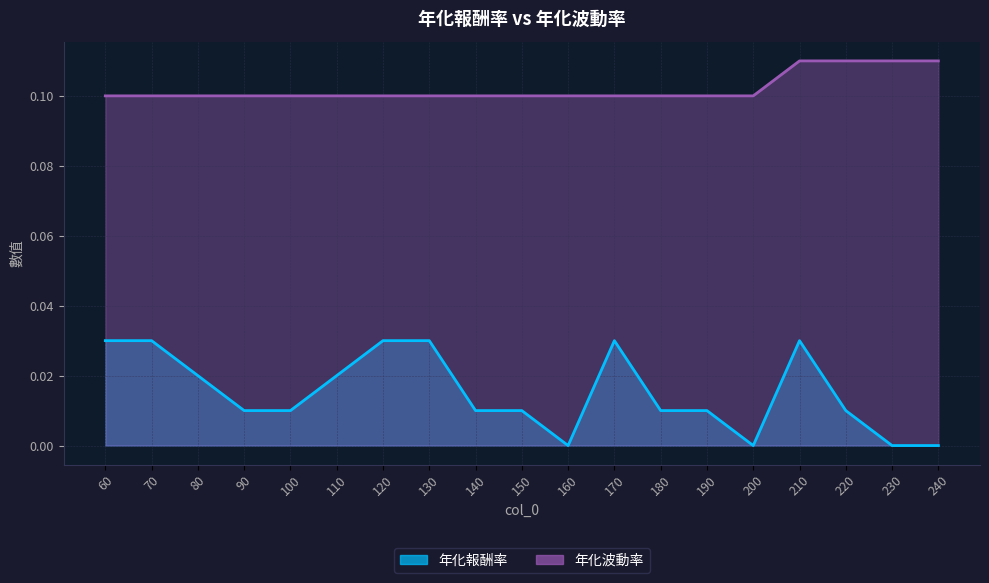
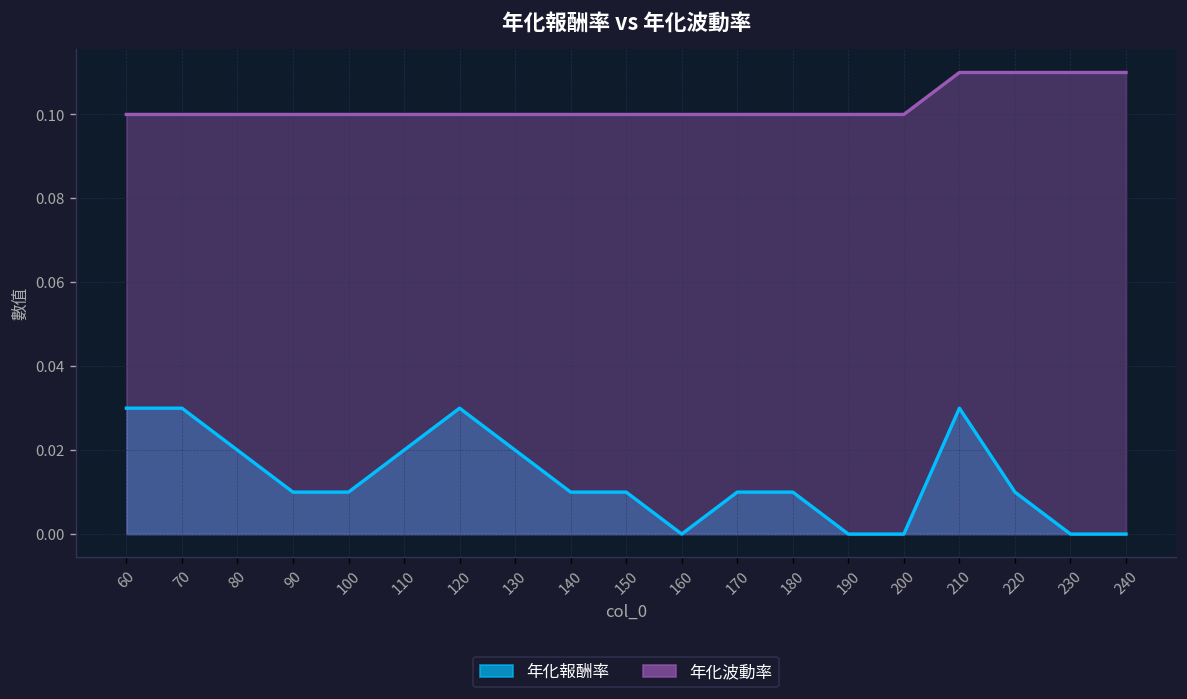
年化報酬率, 130: 0.03 -> 0.02
年化報酬率, 170: 0.03 -> 0.01
年化報酬率, 190: 0.01 -> 0.00
